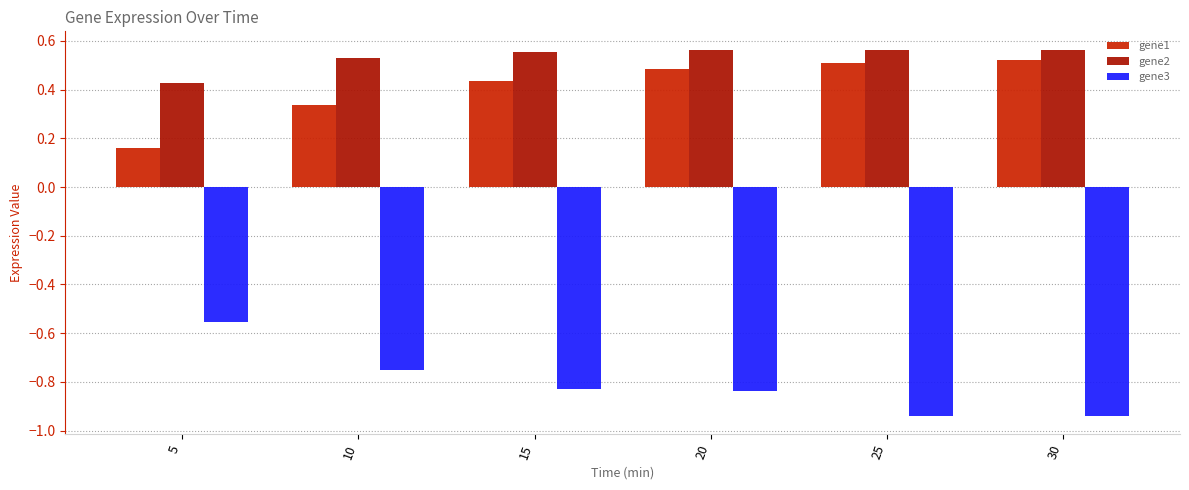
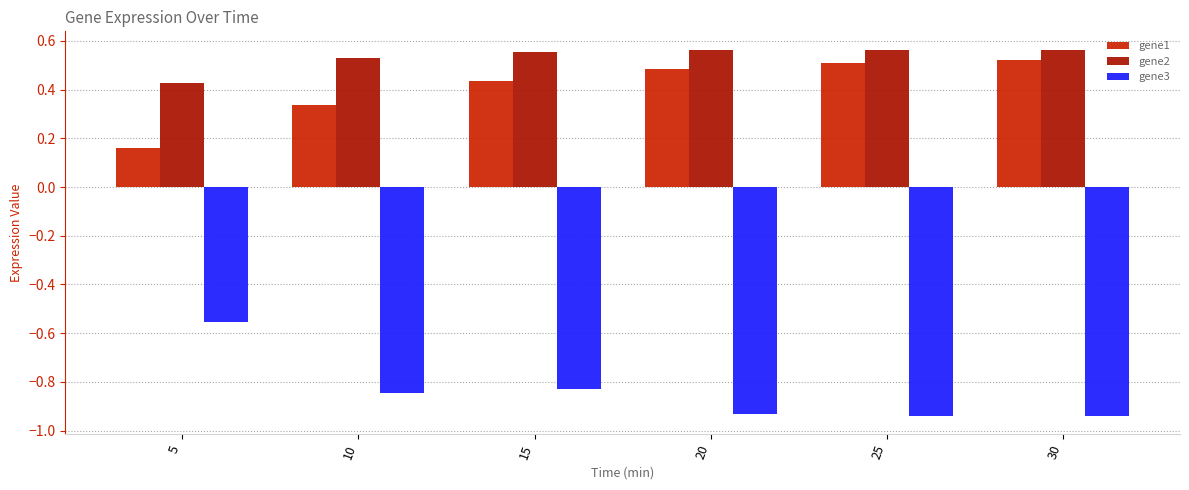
gene3, 10: -0.75 -> -0.85
gene3, 20: -0.84 -> -0.93
